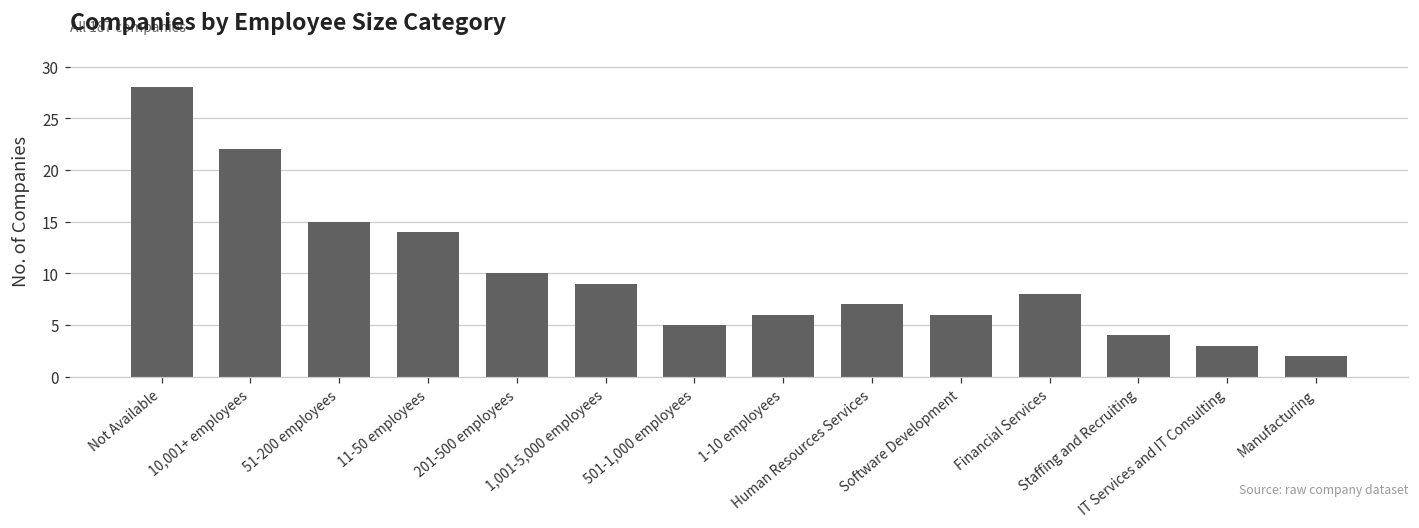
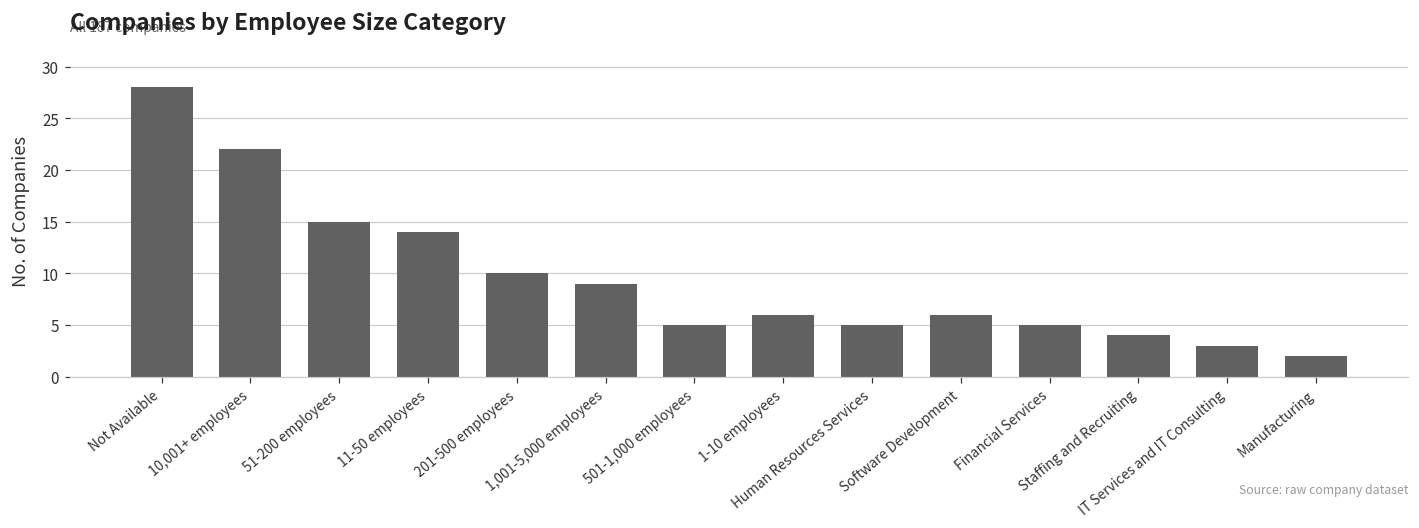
Human Resources Services: 7 -> 5
Financial Services: 8 -> 5
